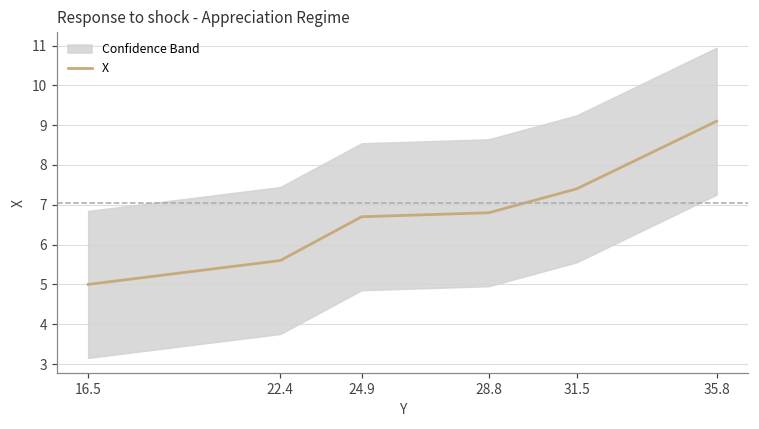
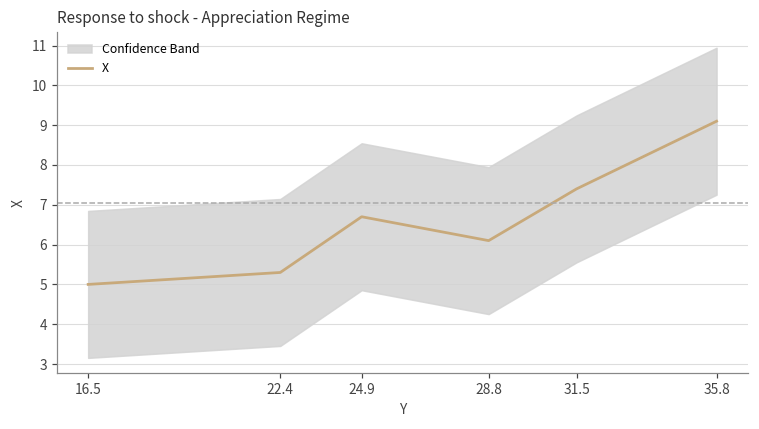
X, 22.4: 5.6 -> 5.3
X, 28.8: 6.8 -> 6.1
